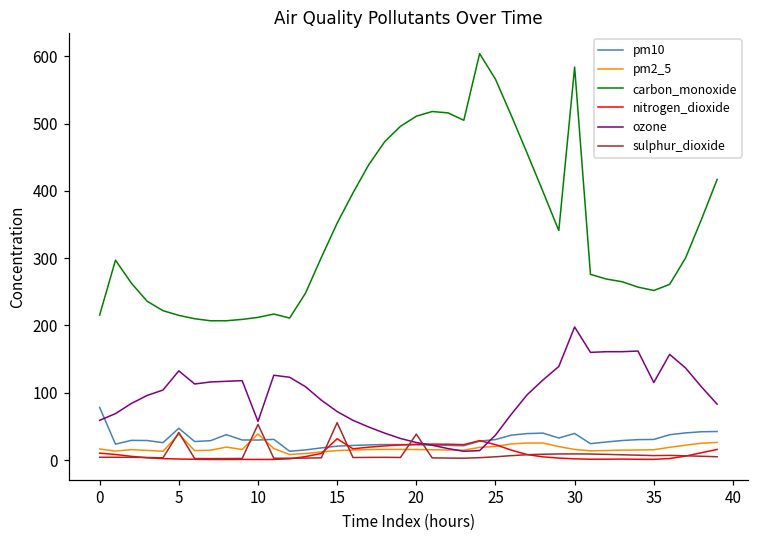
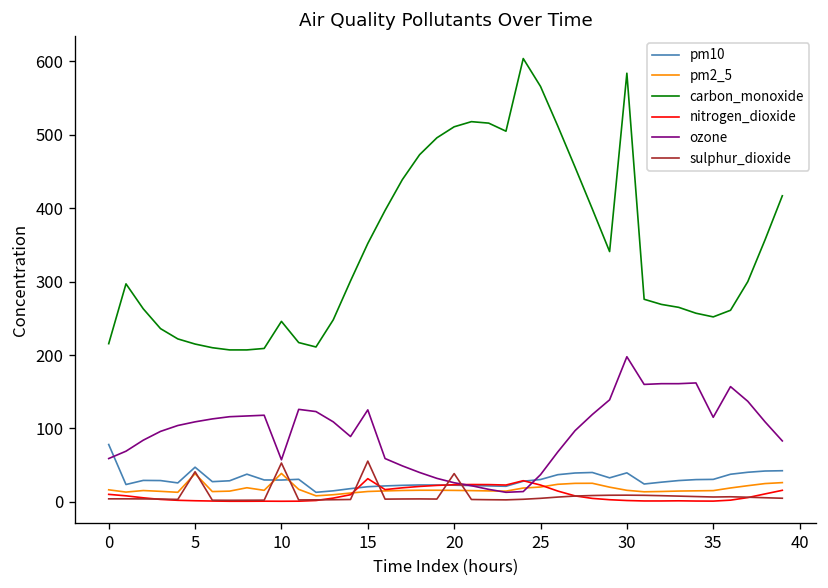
ozone, 5: 130 -> 110
carbon_monoxide, 10: 210 -> 250
ozone, 15: 70 -> 130
